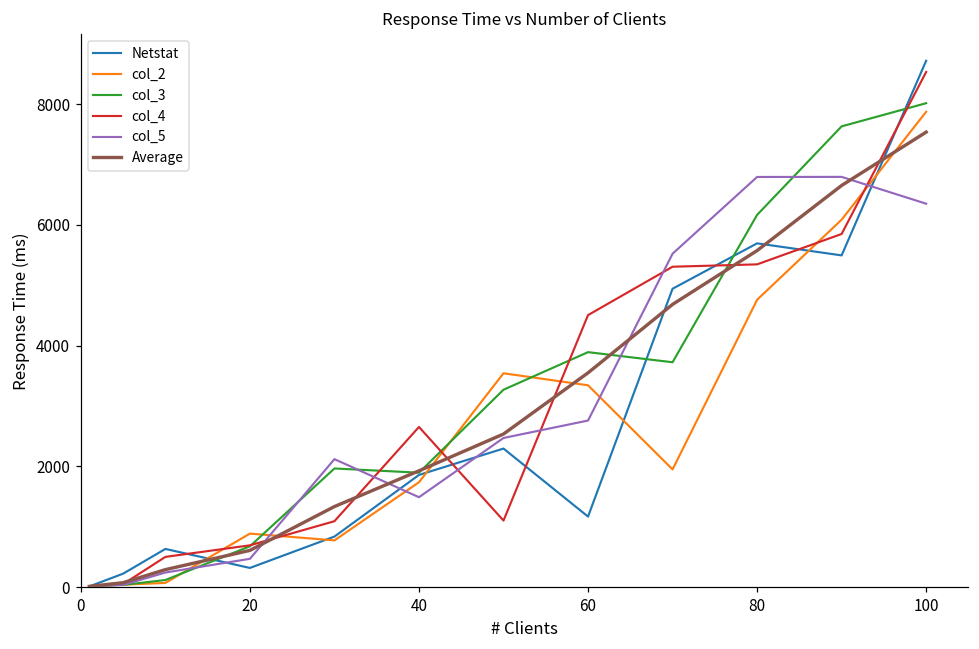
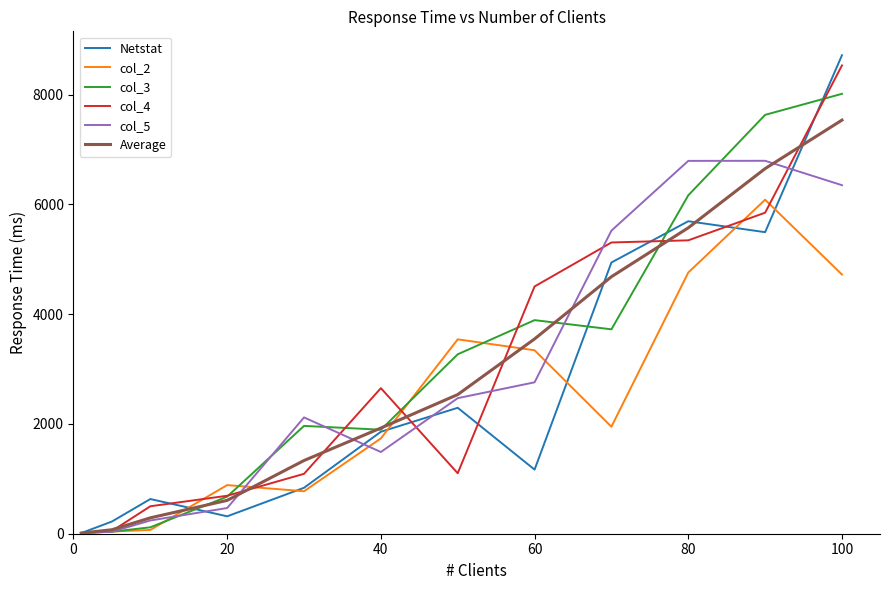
col_2, 100: 7900 -> 4700
